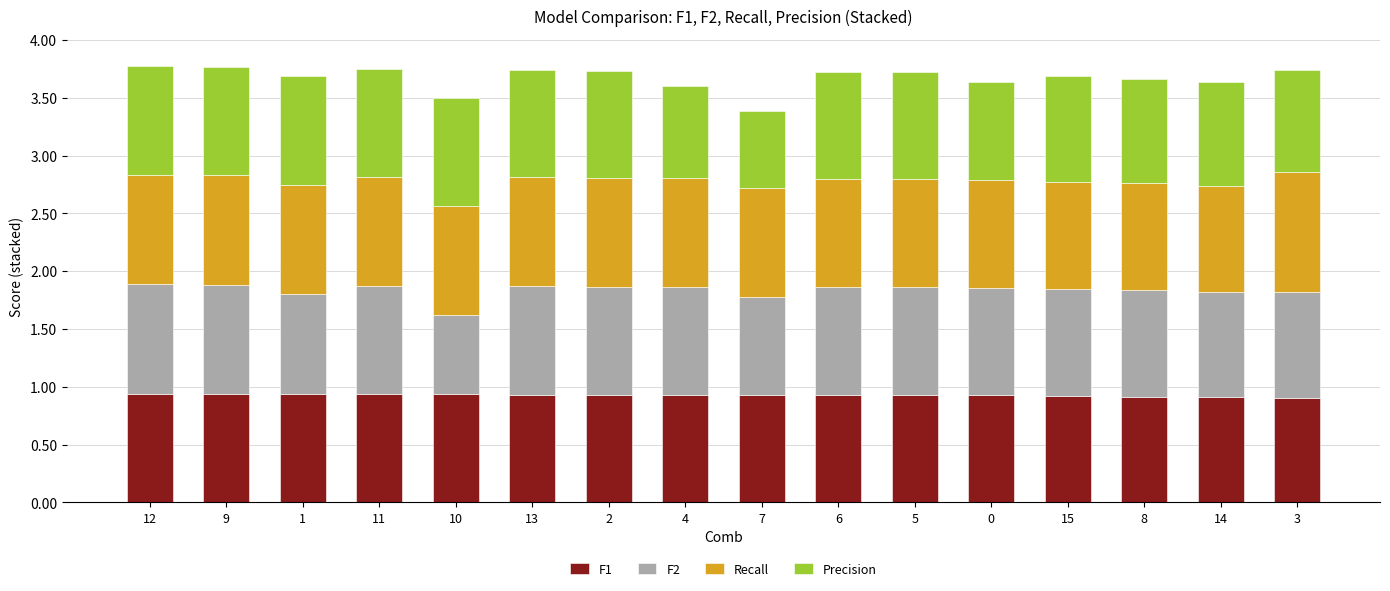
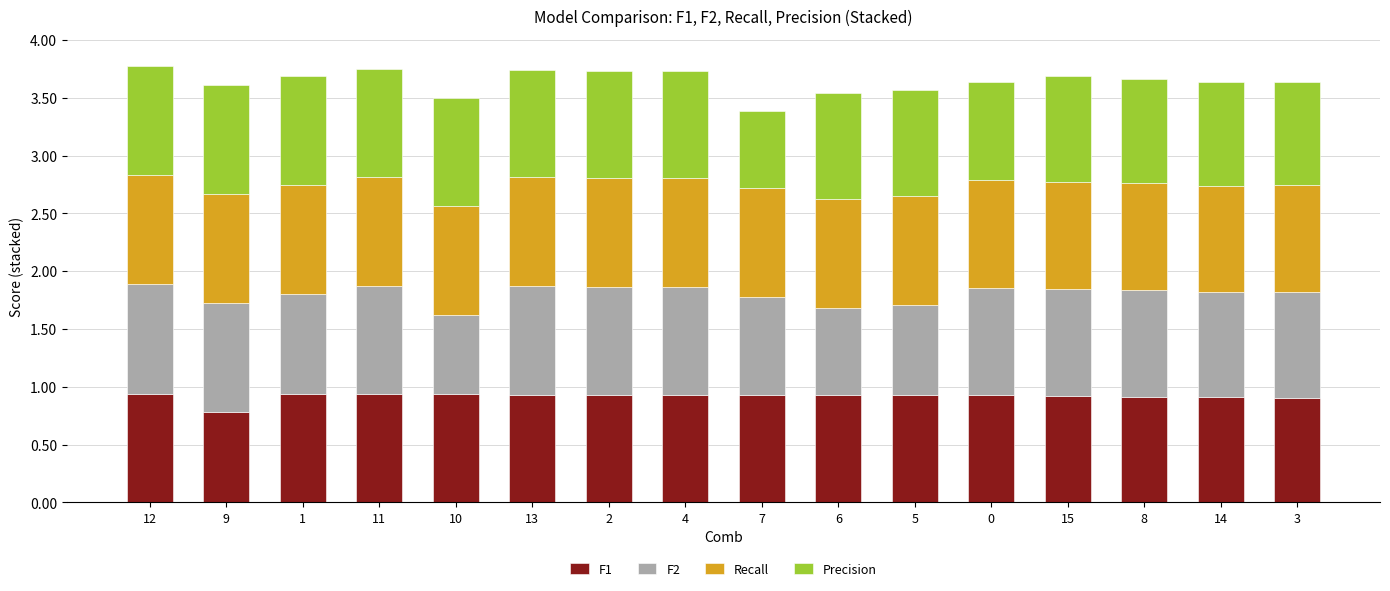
F1, 9: 0.94 -> 0.78
Precision, 4: 0.80 -> 0.93
F2, 6: 0.93 -> 0.76
F2, 5: 0.93 -> 0.78
Recall, 3: 1.04 -> 0.93
